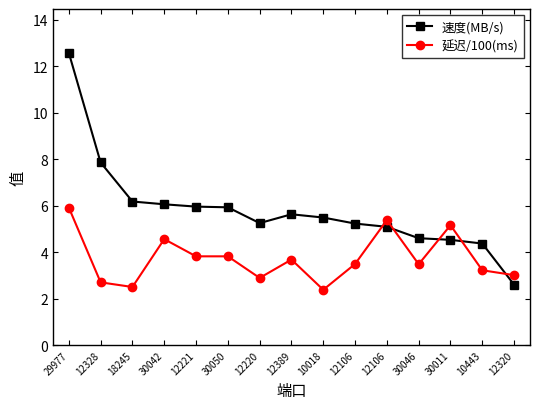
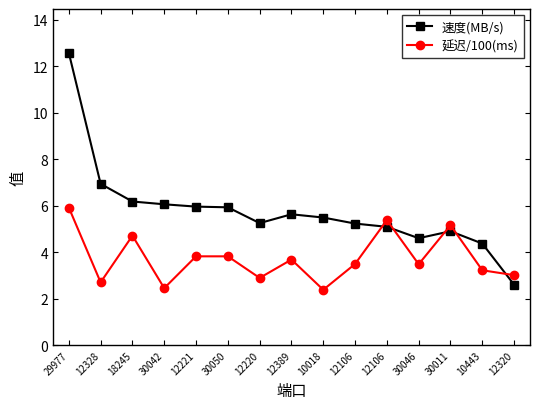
速度(MB/s), 12328: 7.9 -> 6.9
延迟/100(ms), 18245: 2.5 -> 4.7
延迟/100(ms), 30042: 4.6 -> 2.5
速度(MB/s), 30011: 4.5 -> 4.9
